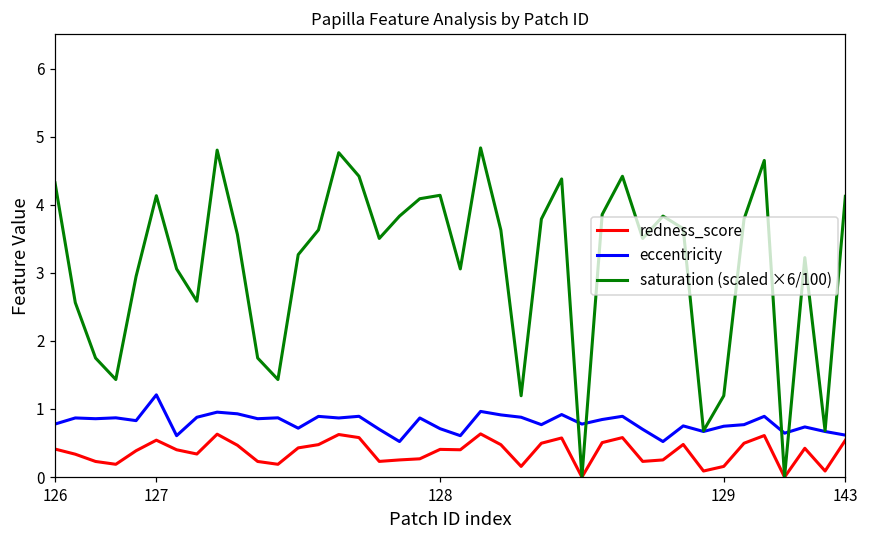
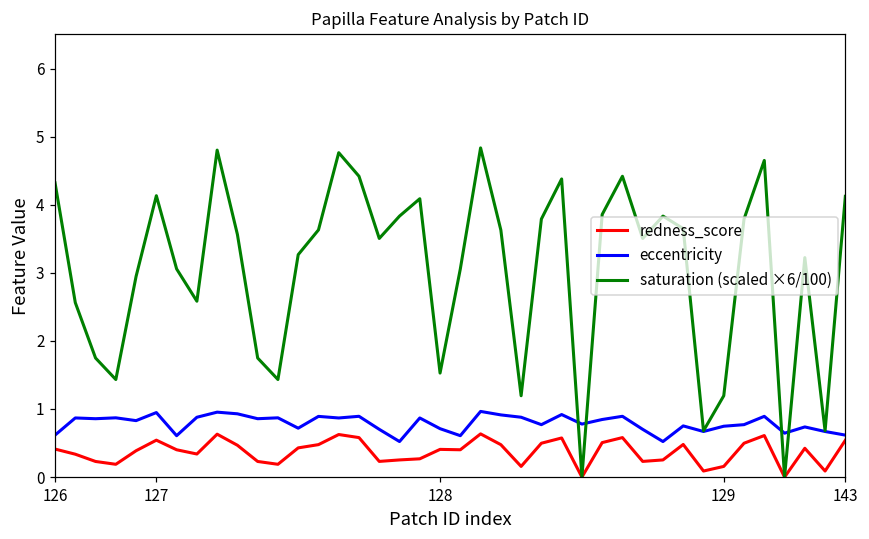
eccentricity, 126: 0.8 -> 0.6
eccentricity, 127: 1.2 -> 0.9
saturation (scaled ×6/100), 128: 4.1 -> 1.5
